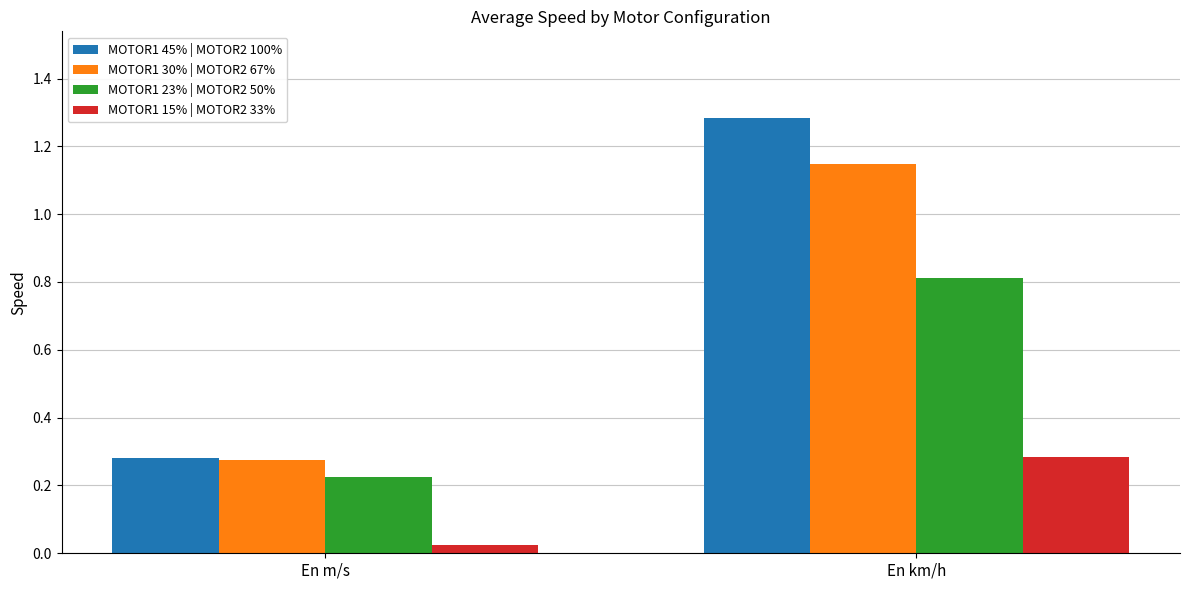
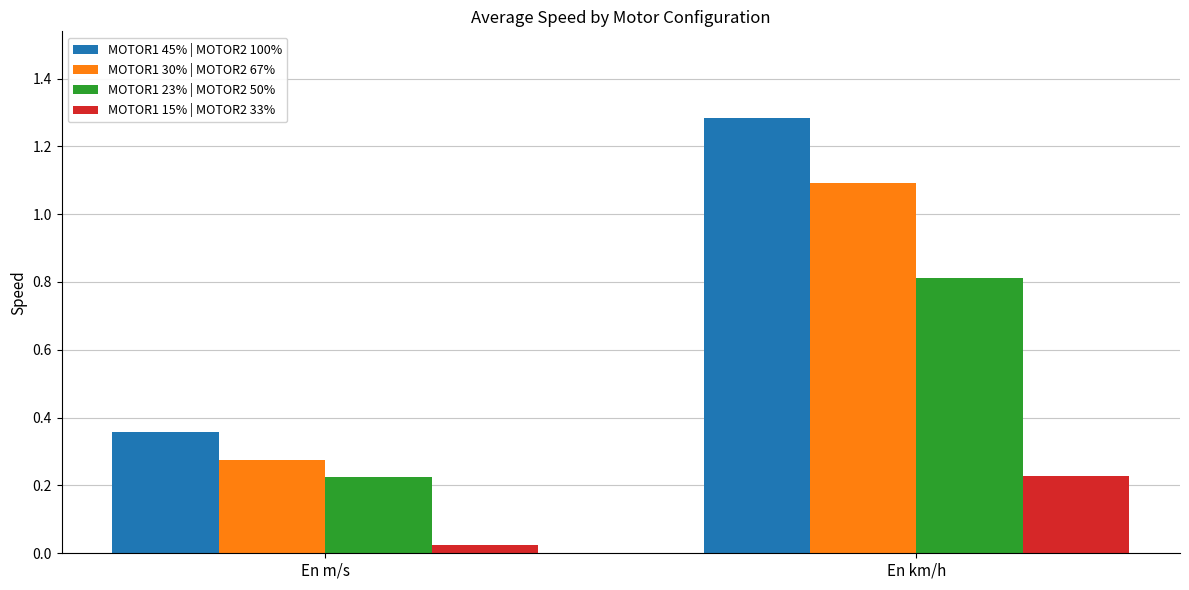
MOTOR1 45% | MOTOR2 100%, En m/s: 0.28 -> 0.36
MOTOR1 30% | MOTOR2 67%, En km/h: 1.15 -> 1.09
MOTOR1 15% | MOTOR2 33%, En km/h: 0.28 -> 0.23
